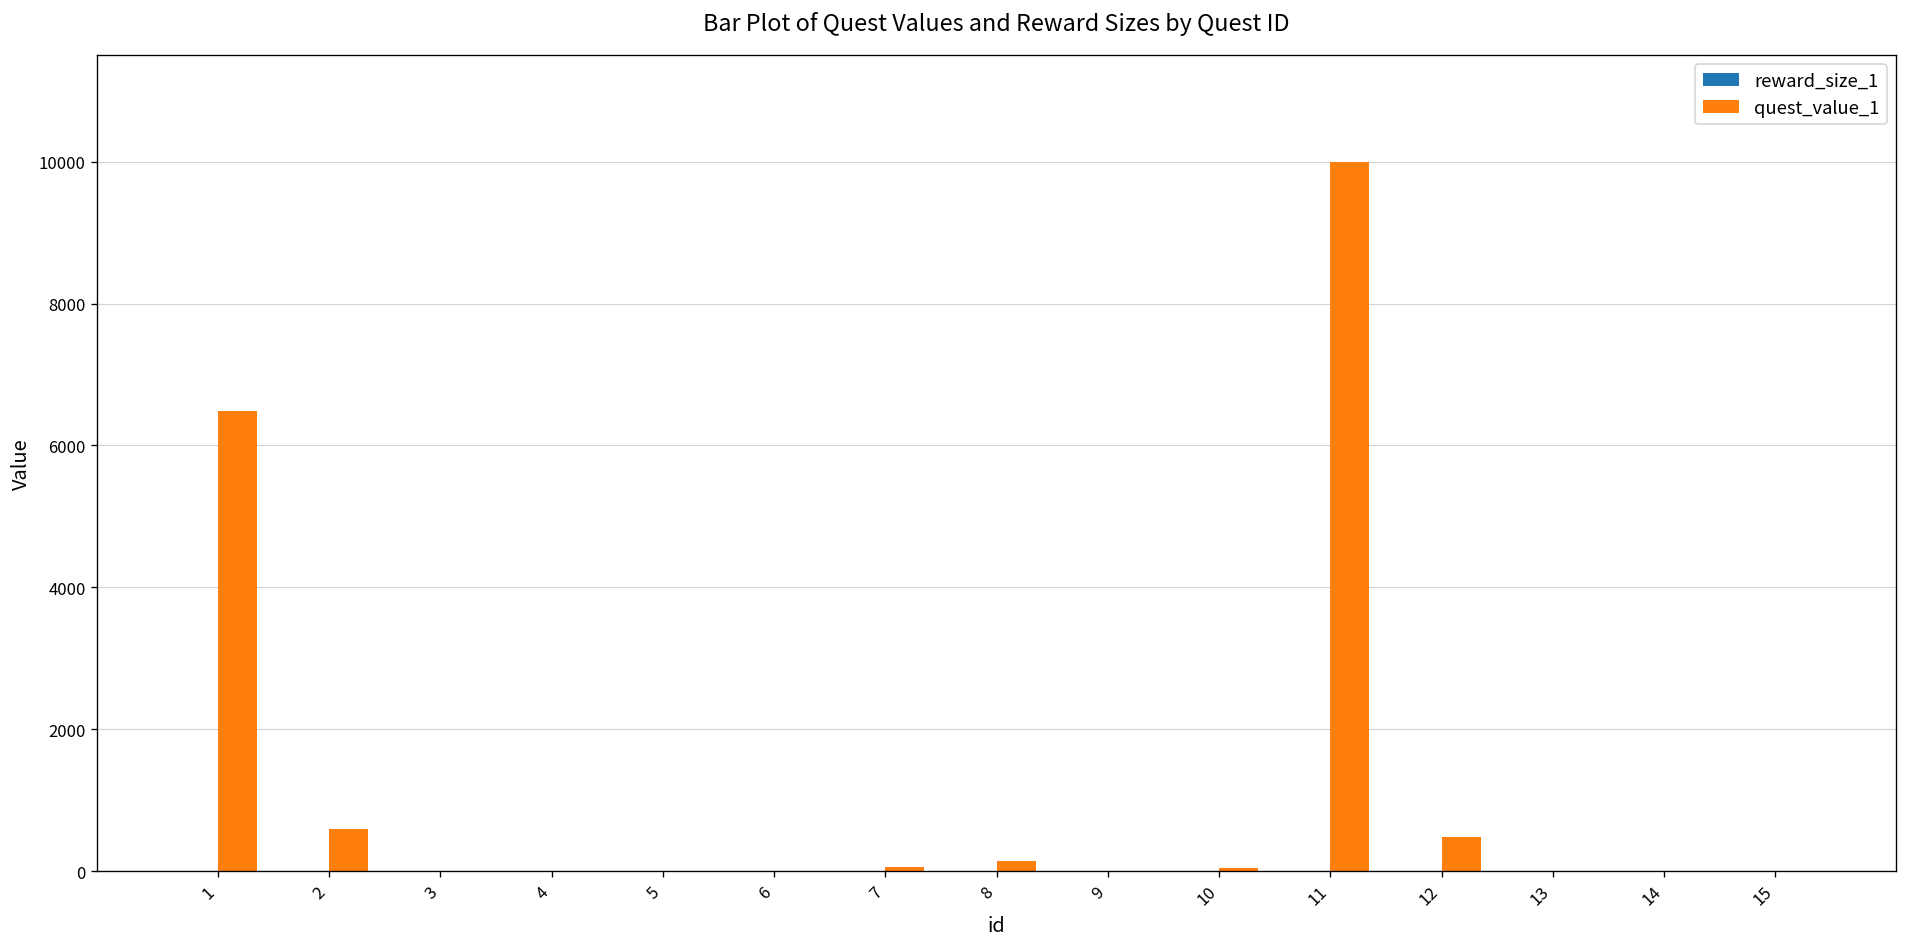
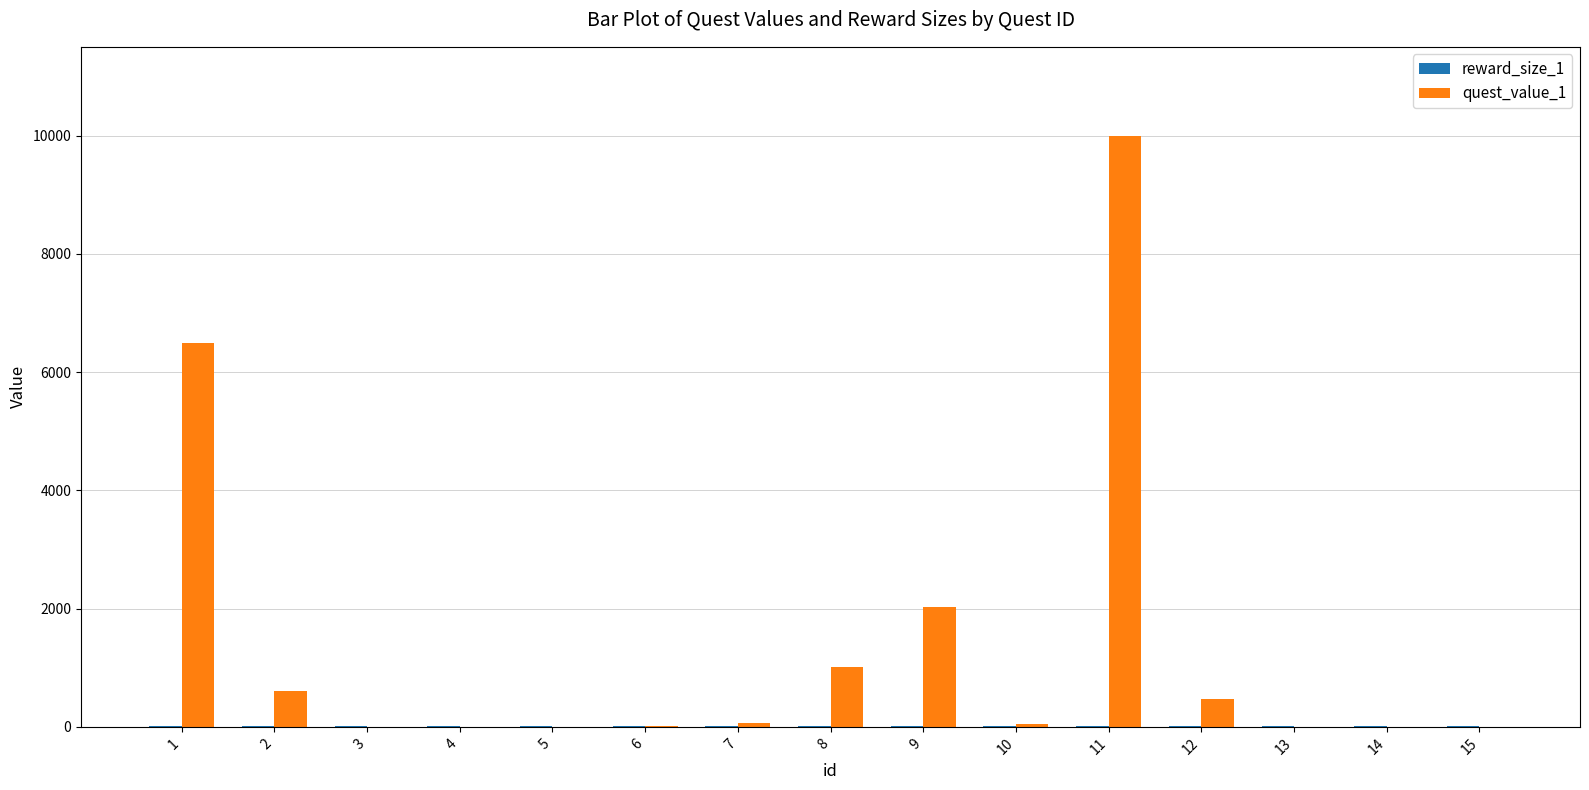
quest_value_1, 8: 100 -> 1000
quest_value_1, 9: 0 -> 2000
